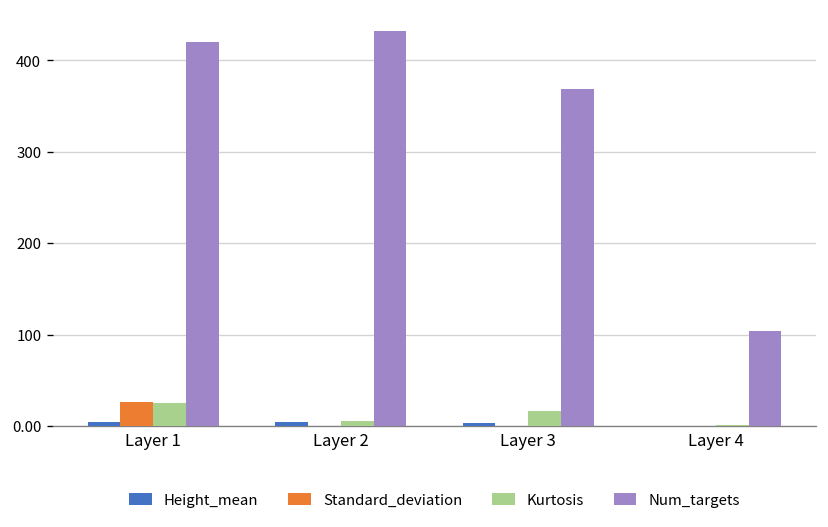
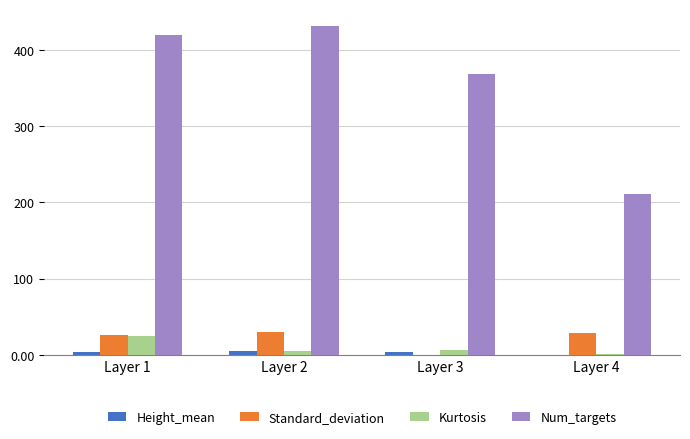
Standard_deviation, Layer 2: 0 -> 30
Kurtosis, Layer 3: 20 -> 10
Standard_deviation, Layer 4: 0 -> 30
Num_targets, Layer 4: 100 -> 210
